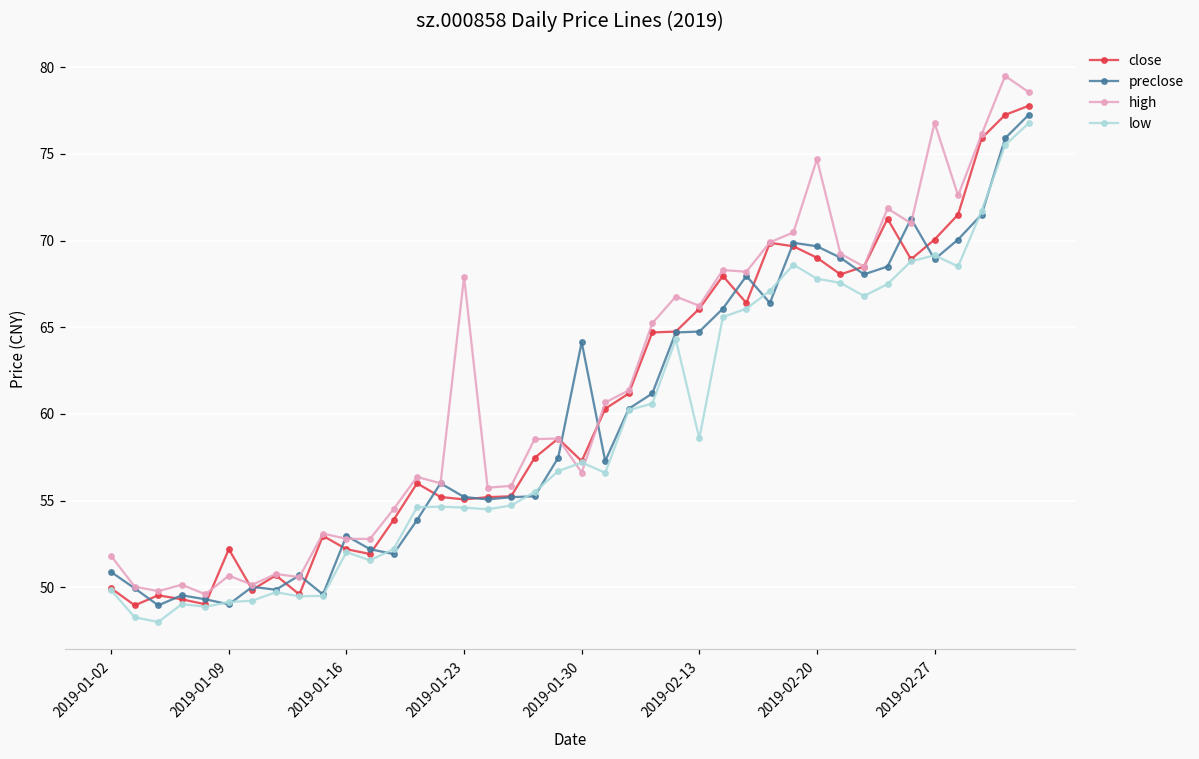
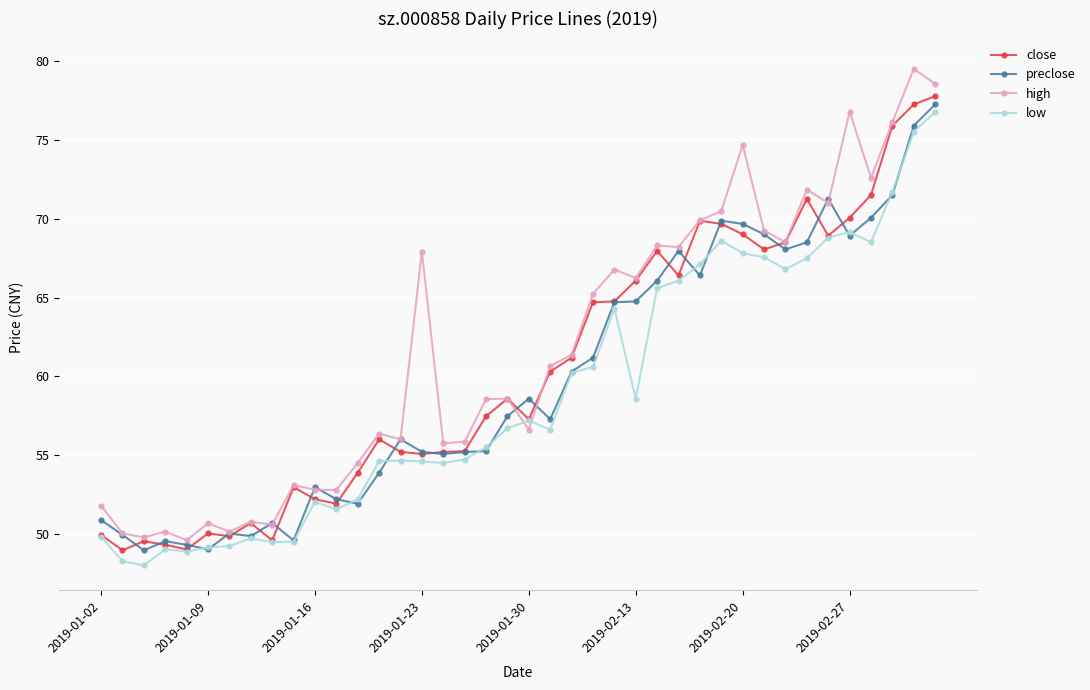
close, 2019-01-09: 52.2 -> 50.0
preclose, 2019-01-30: 64.1 -> 58.6
